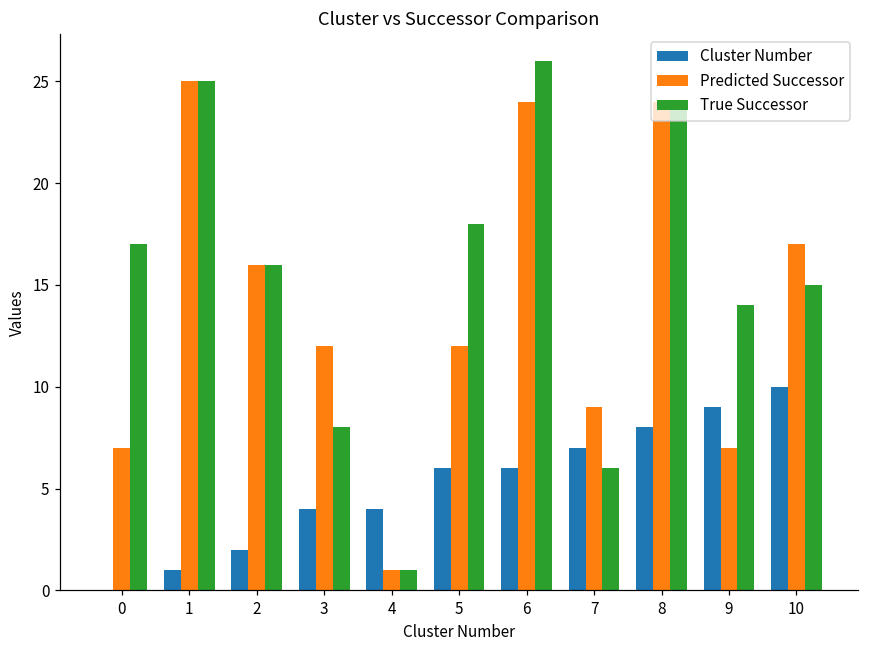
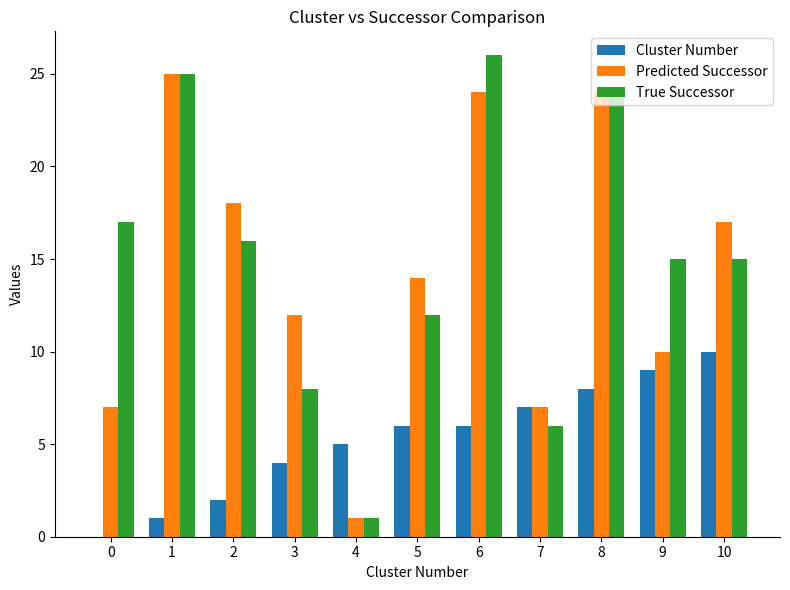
Predicted Successor, 2: 16 -> 18
Cluster Number, 4: 4 -> 5
Predicted Successor, 5: 12 -> 14
True Successor, 5: 18 -> 12
Predicted Successor, 7: 9 -> 7
Predicted Successor, 9: 7 -> 10
True Successor, 9: 14 -> 15
